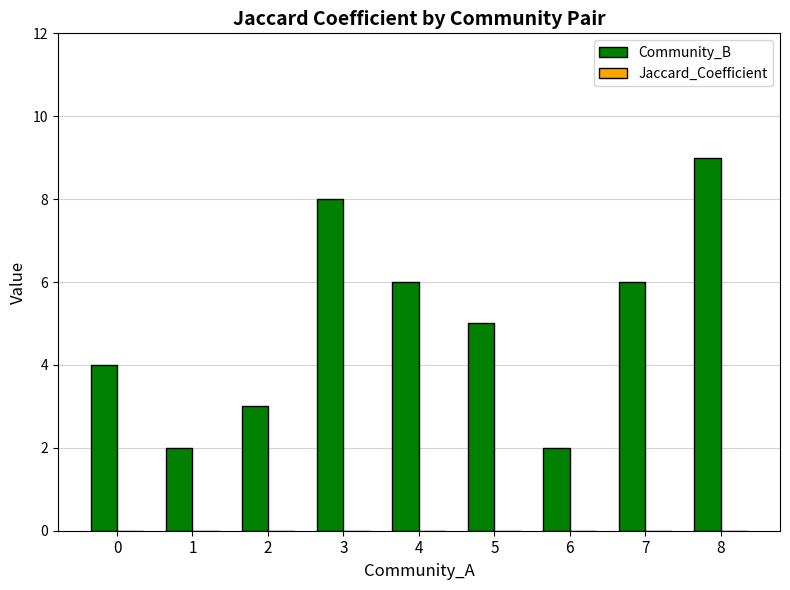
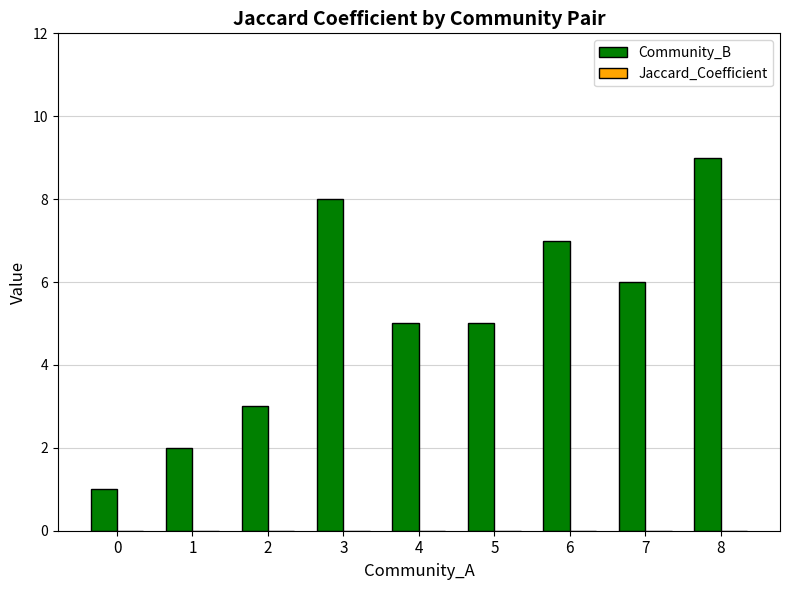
Community_B, 0: 4 -> 1
Community_B, 4: 6 -> 5
Community_B, 6: 2 -> 7
